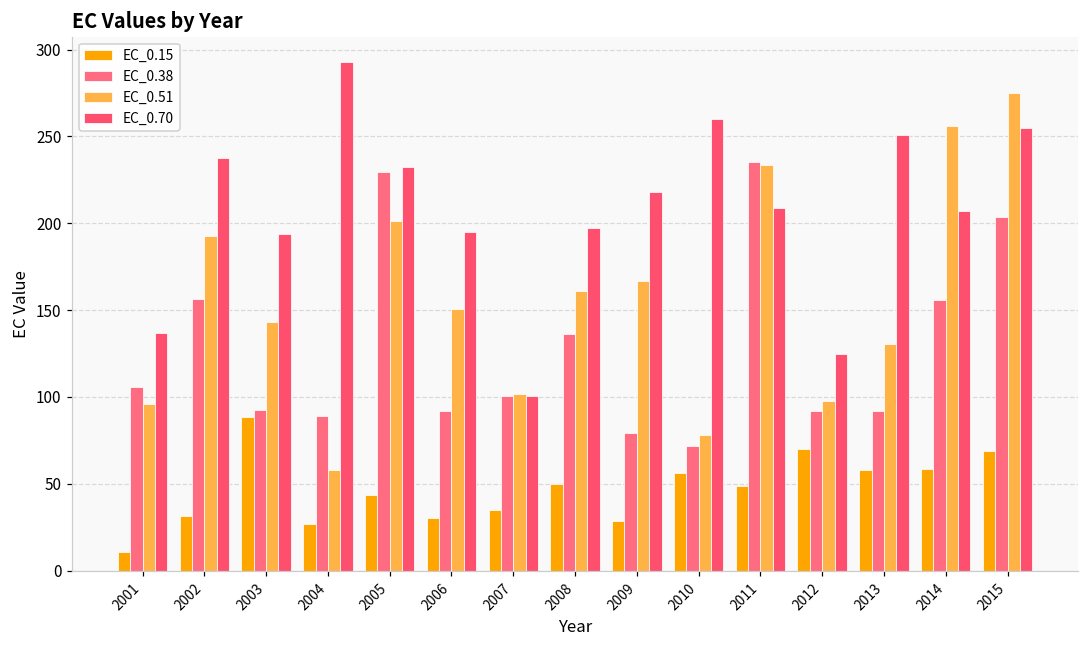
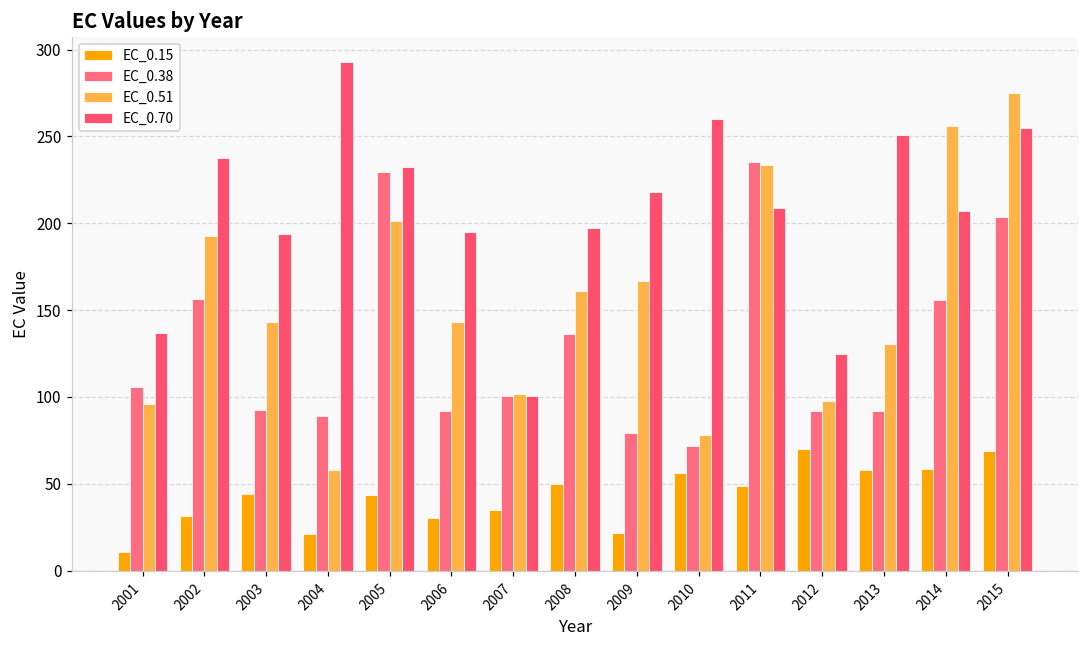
EC_0.15, 2003: 89 -> 44
EC_0.15, 2004: 27 -> 21
EC_0.51, 2006: 151 -> 143
EC_0.15, 2009: 29 -> 21
